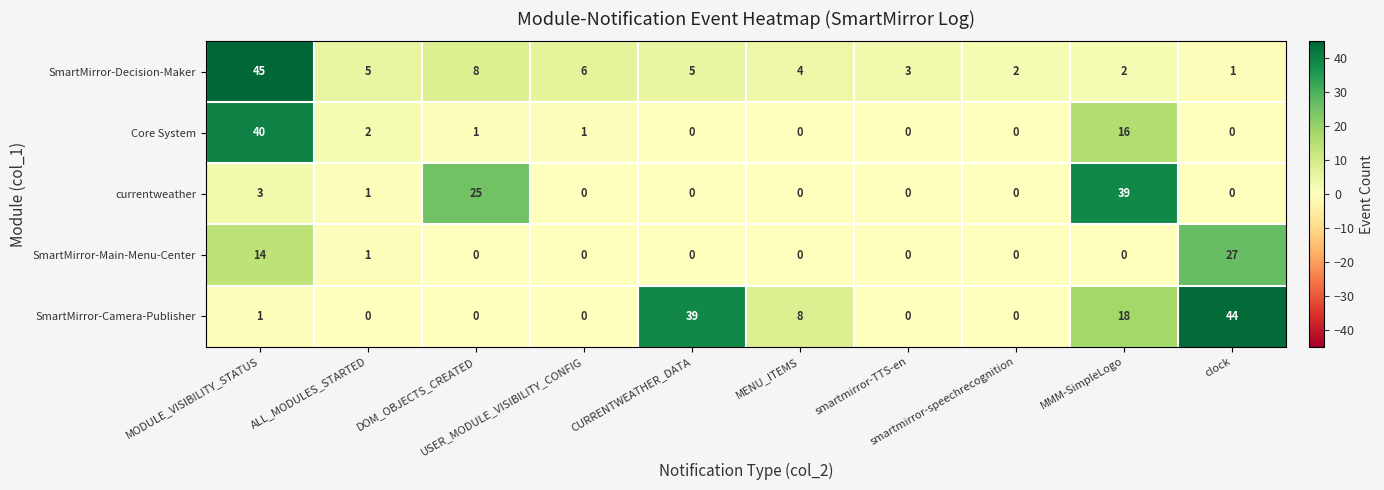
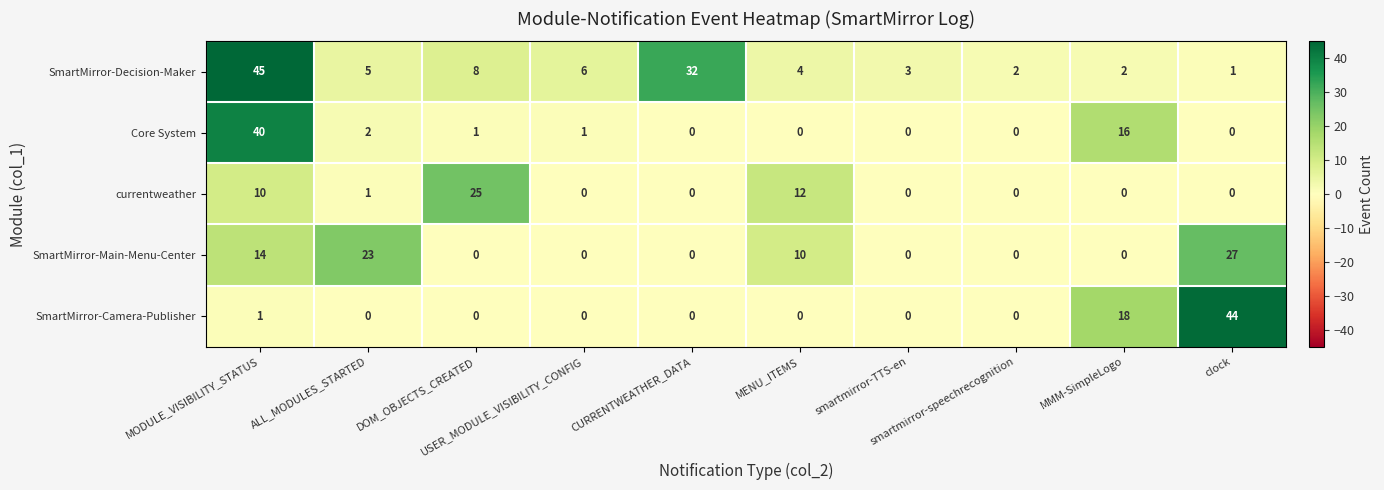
SmartMirror-Decision-Maker, CURRENTWEATHER_DATA: 5 -> 32
currentweather, MODULE_VISIBILITY_STATUS: 3 -> 10
currentweather, MENU_ITEMS: 0 -> 12
currentweather, MMM-SimpleLogo: 39 -> 0
SmartMirror-Main-Menu-Center, ALL_MODULES_STARTED: 1 -> 23
SmartMirror-Main-Menu-Center, MENU_ITEMS: 0 -> 10
SmartMirror-Camera-Publisher, CURRENTWEATHER_DATA: 39 -> 0
SmartMirror-Camera-Publisher, MENU_ITEMS: 8 -> 0
